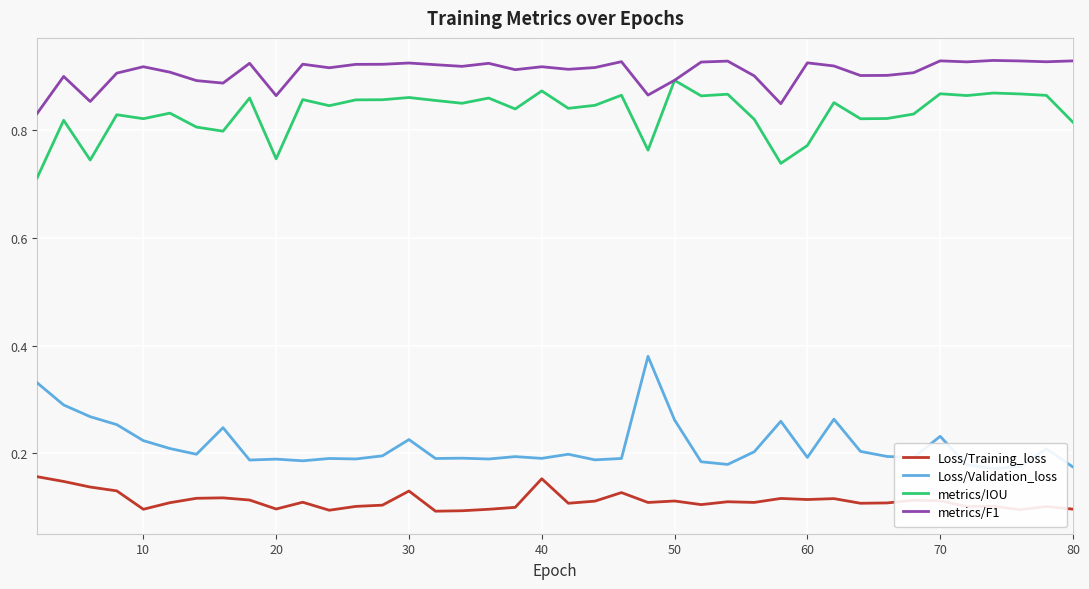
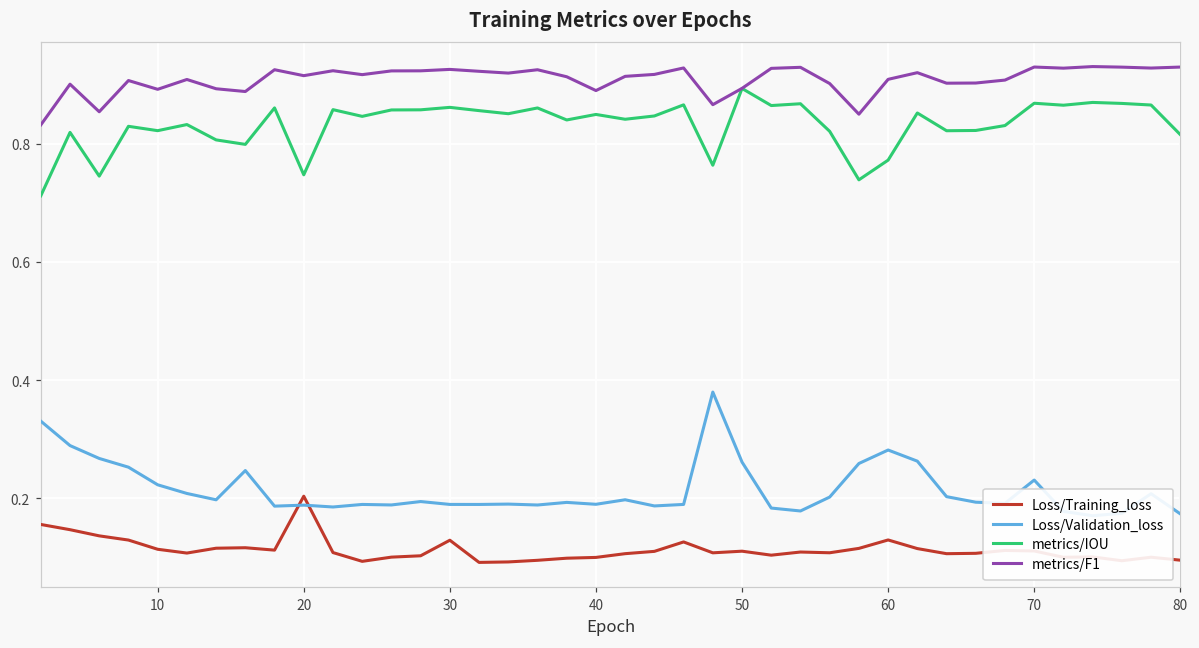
Loss/Training_loss, 10: 0.10 -> 0.11
metrics/F1, 10: 0.92 -> 0.89
Loss/Training_loss, 20: 0.10 -> 0.20
metrics/F1, 20: 0.86 -> 0.91
Loss/Validation_loss, 30: 0.23 -> 0.19
Loss/Training_loss, 40: 0.15 -> 0.10
metrics/IOU, 40: 0.87 -> 0.85
metrics/F1, 40: 0.92 -> 0.89
Loss/Training_loss, 60: 0.11 -> 0.13
Loss/Validation_loss, 60: 0.19 -> 0.28
metrics/F1, 60: 0.93 -> 0.91
